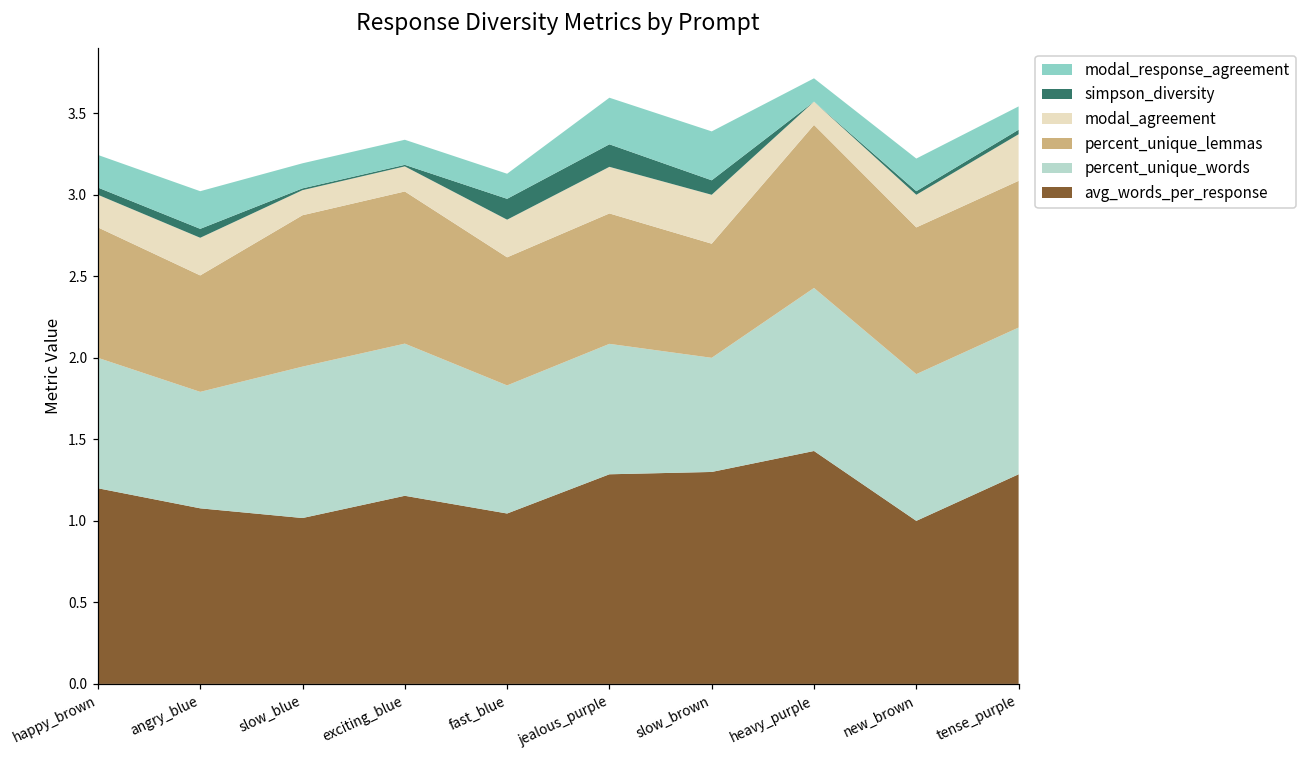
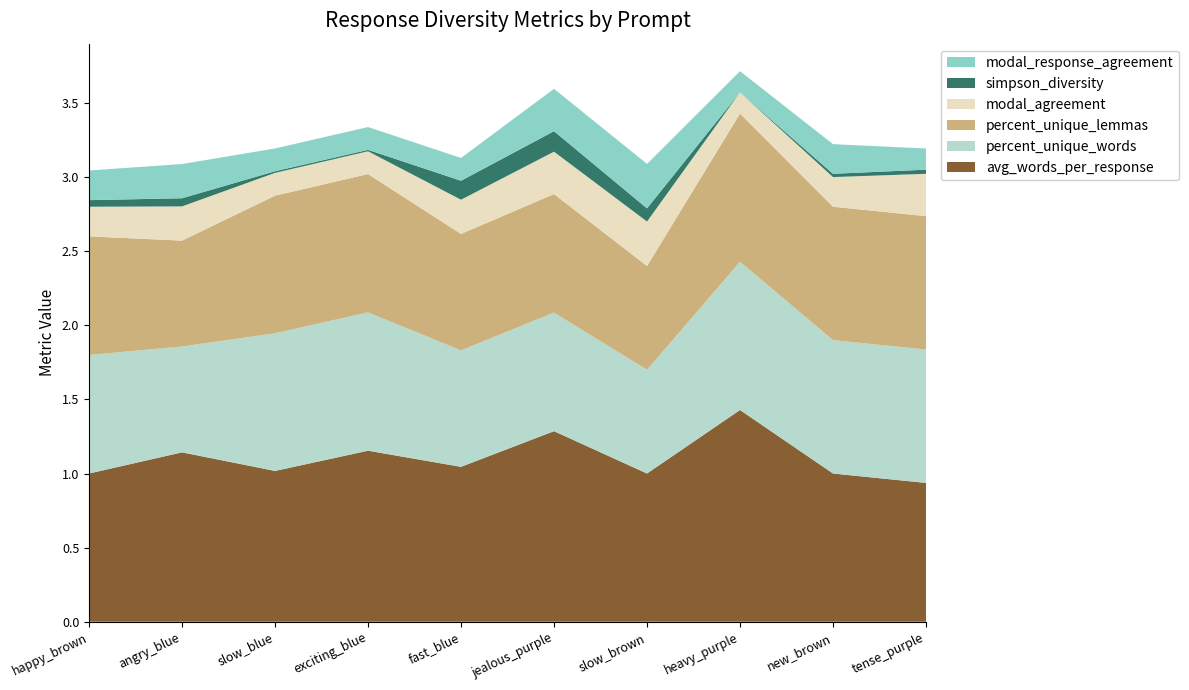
avg_words_per_response, happy_brown: 1.2 -> 1.0
avg_words_per_response, angry_blue: 1.08 -> 1.14
avg_words_per_response, slow_brown: 1.3 -> 1.0
avg_words_per_response, tense_purple: 1.29 -> 0.94
